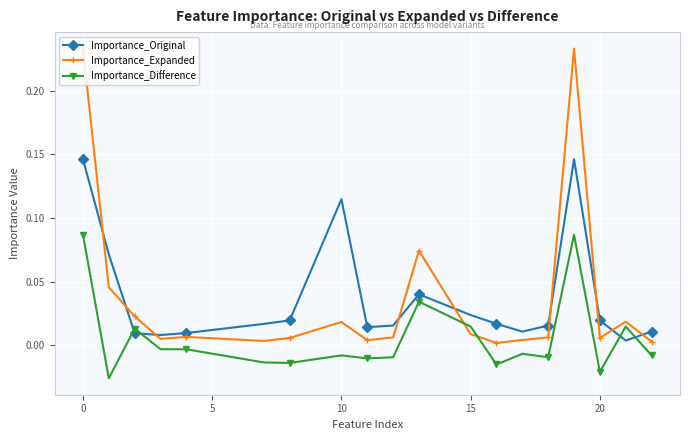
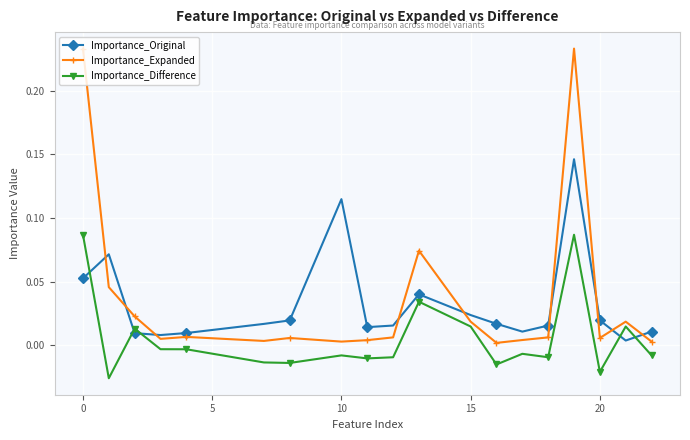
Importance_Original, 0: 0.146 -> 0.053
Importance_Expanded, 10: 0.018 -> 0.003
Importance_Expanded, 15: 0.009 -> 0.019
